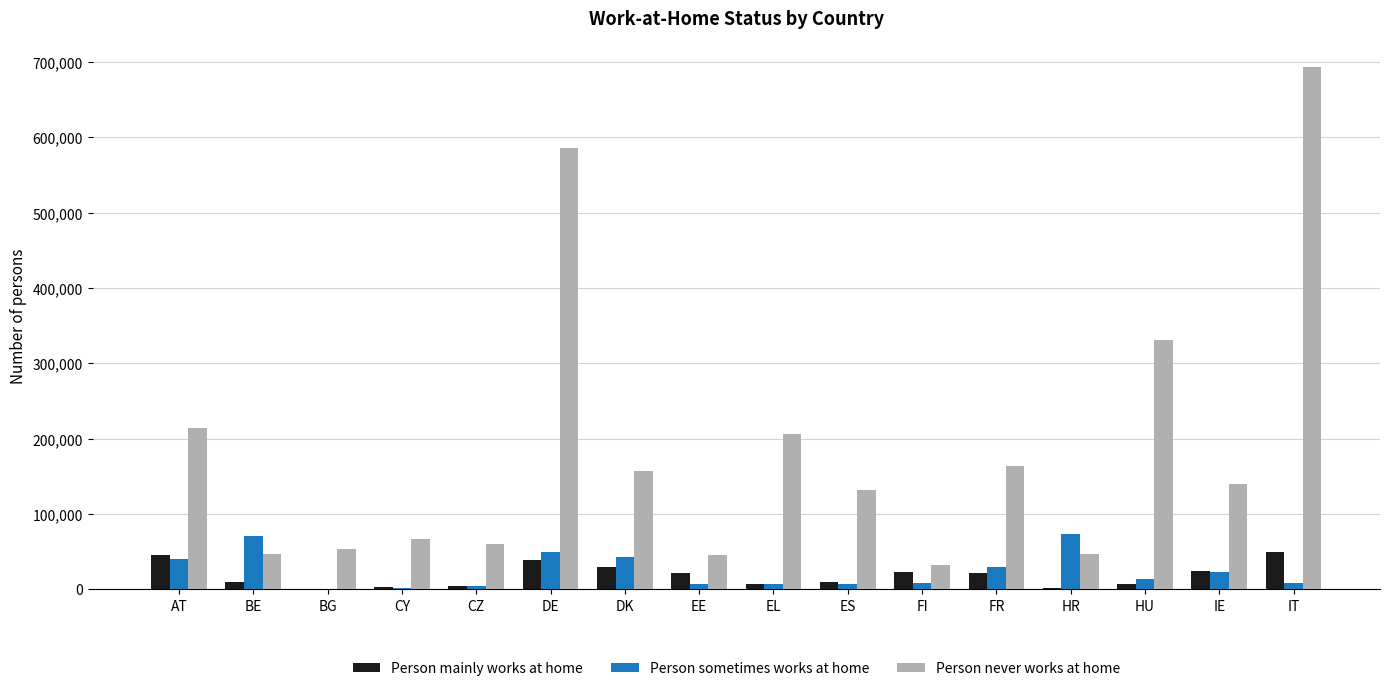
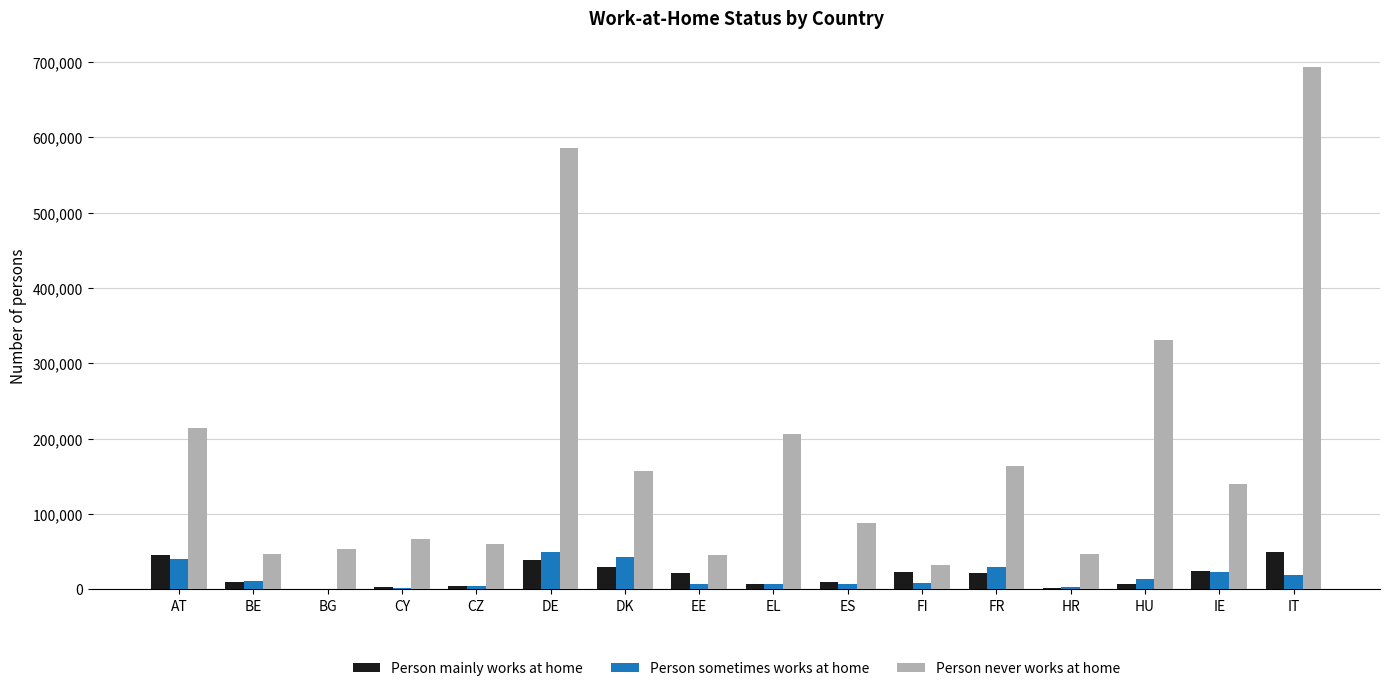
Person sometimes works at home, BE: 70,000 -> 10,000
Person never works at home, ES: 130,000 -> 90,000
Person sometimes works at home, HR: 70,000 -> 0
Person sometimes works at home, IT: 10,000 -> 20,000
